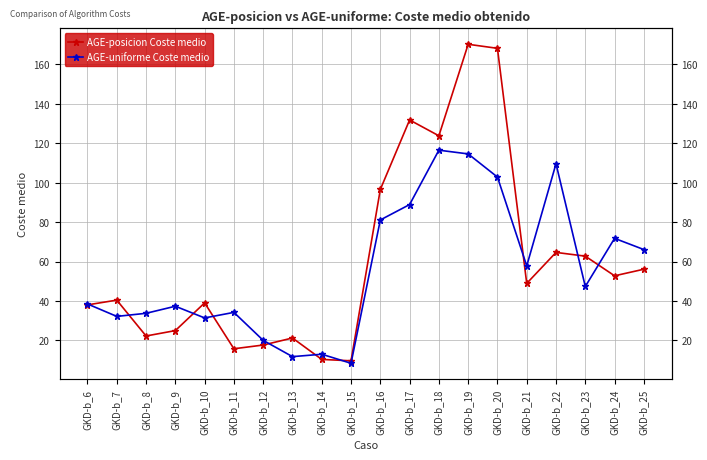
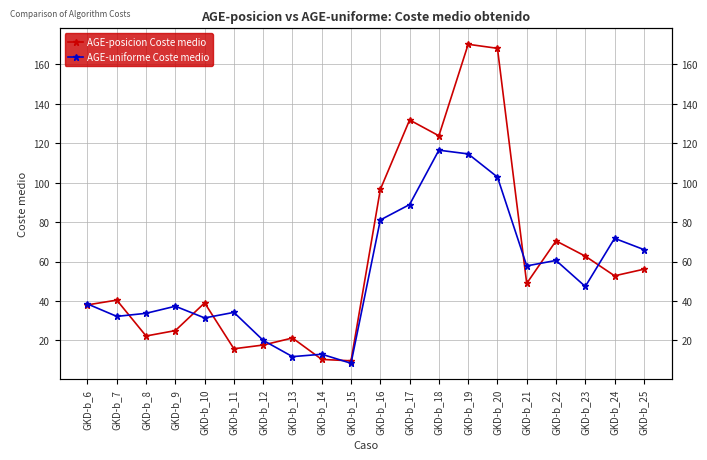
AGE-posicion Coste medio, GKD-b_22: 65 -> 70
AGE-uniforme Coste medio, GKD-b_22: 110 -> 61
